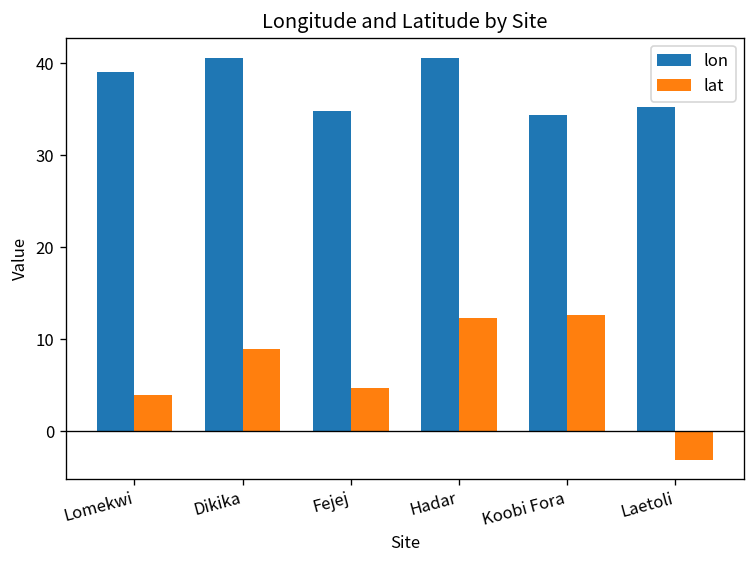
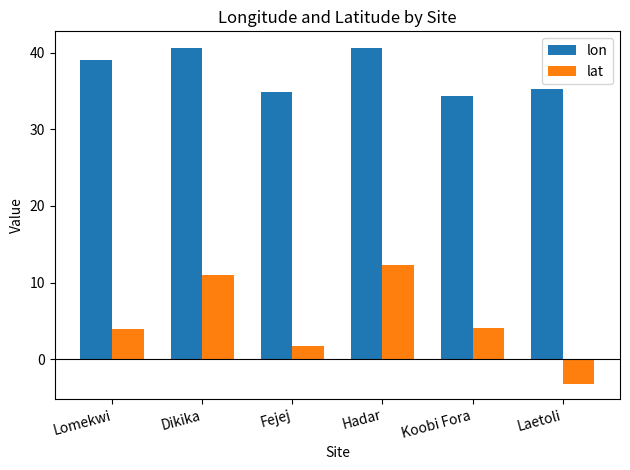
lat, Dikika: 9 -> 11
lat, Fejej: 5 -> 2
lat, Koobi Fora: 13 -> 4
